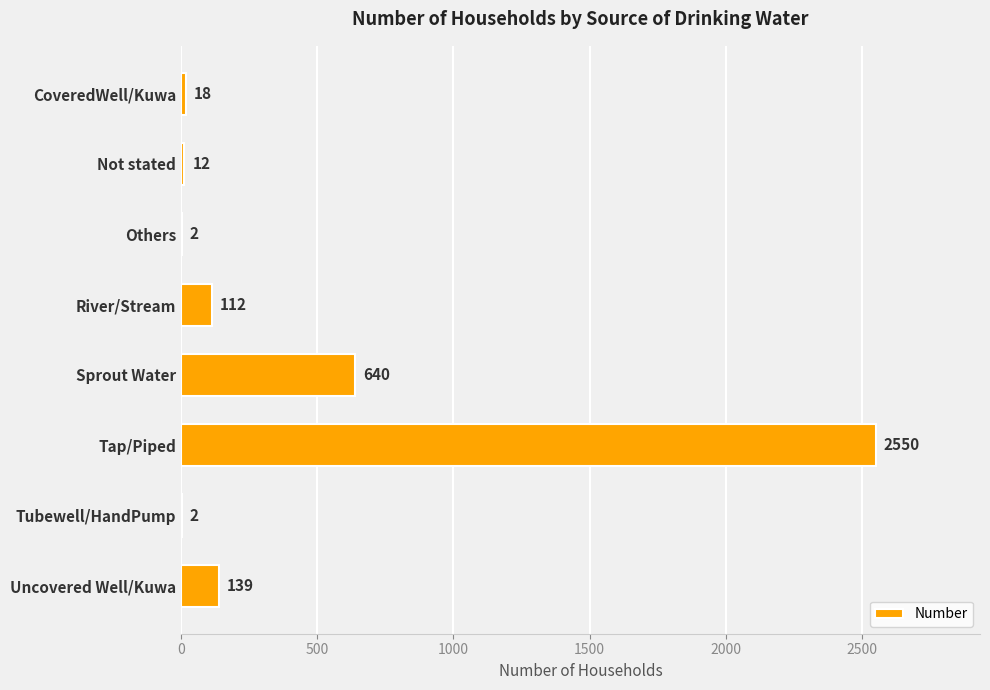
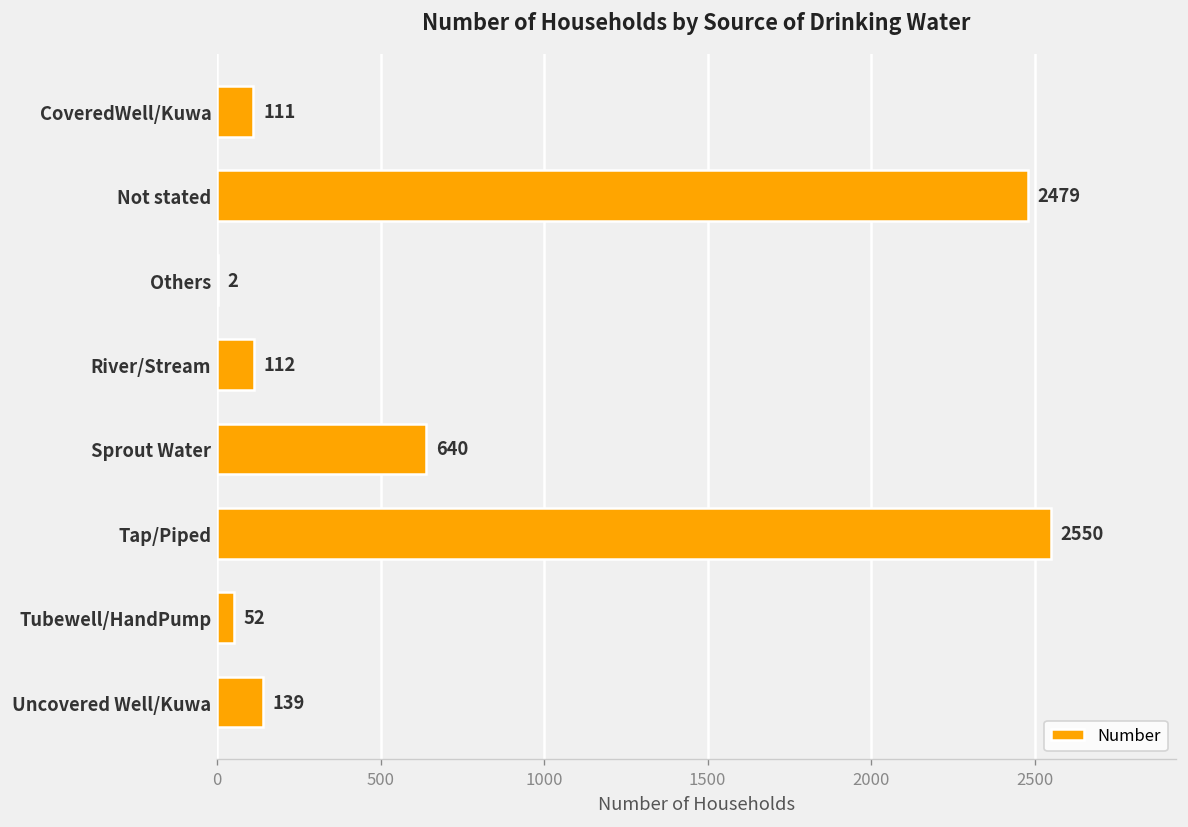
CoveredWell/Kuwa: 18 -> 111
Not stated: 12 -> 2479
Tubewell/HandPump: 2 -> 52
